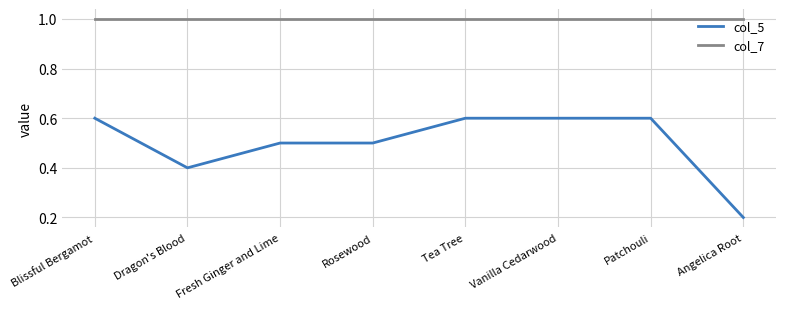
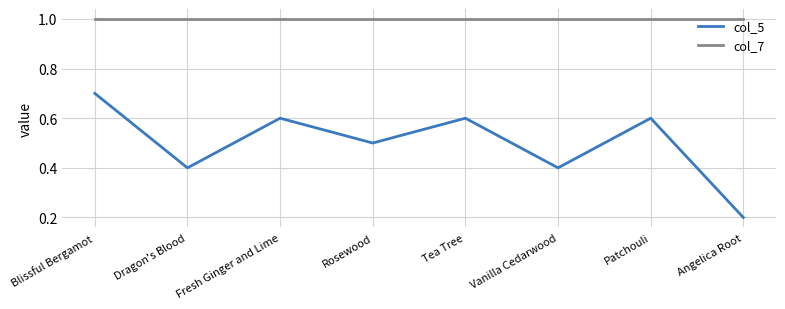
col_5, Blissful Bergamot: 0.6 -> 0.7
col_5, Fresh Ginger and Lime: 0.5 -> 0.6
col_5, Vanilla Cedarwood: 0.6 -> 0.4
